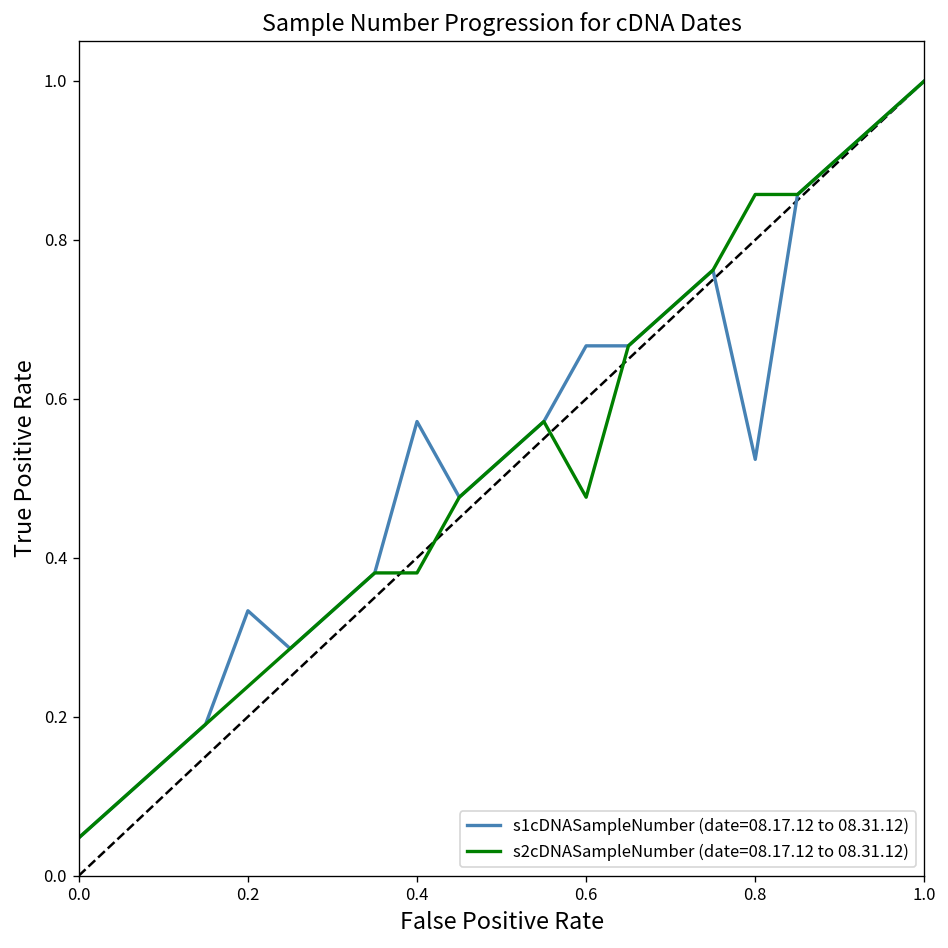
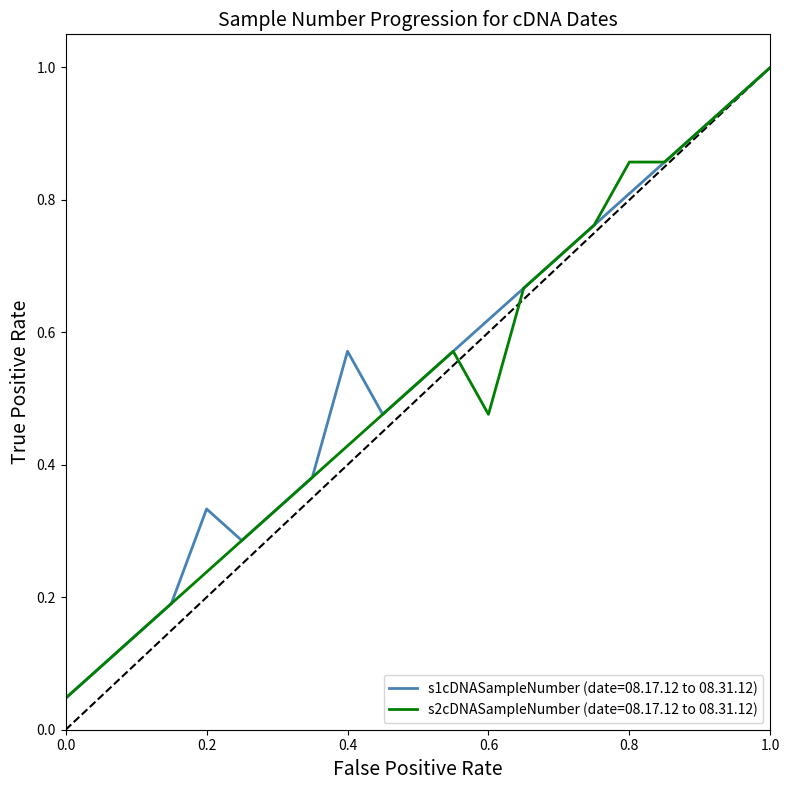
s2cDNASampleNumber (date=08.17.12 to 08.31.12), 0.4: 0.38 -> 0.43
s1cDNASampleNumber (date=08.17.12 to 08.31.12), 0.6: 0.67 -> 0.62
s1cDNASampleNumber (date=08.17.12 to 08.31.12), 0.8: 0.52 -> 0.81
